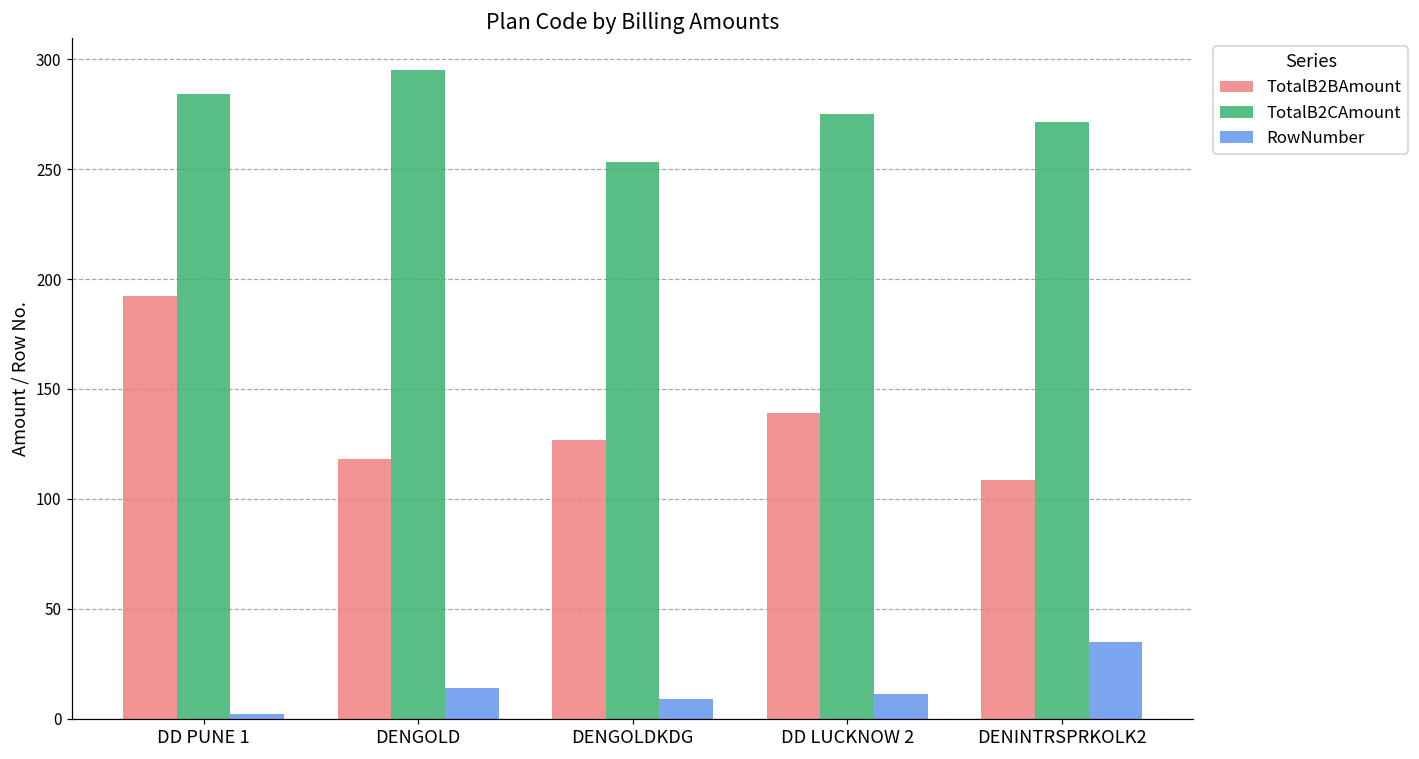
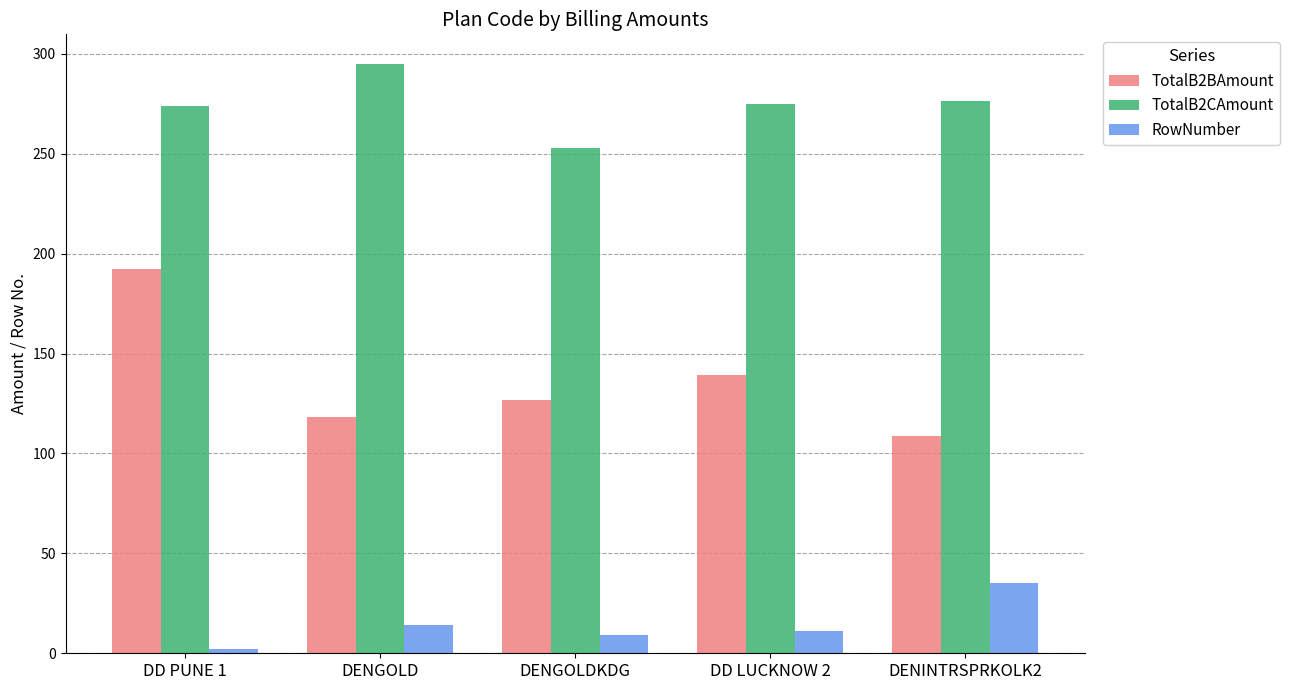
TotalB2CAmount, DD PUNE 1: 284 -> 274
TotalB2CAmount, DENINTRSPRKOLK2: 271 -> 277
